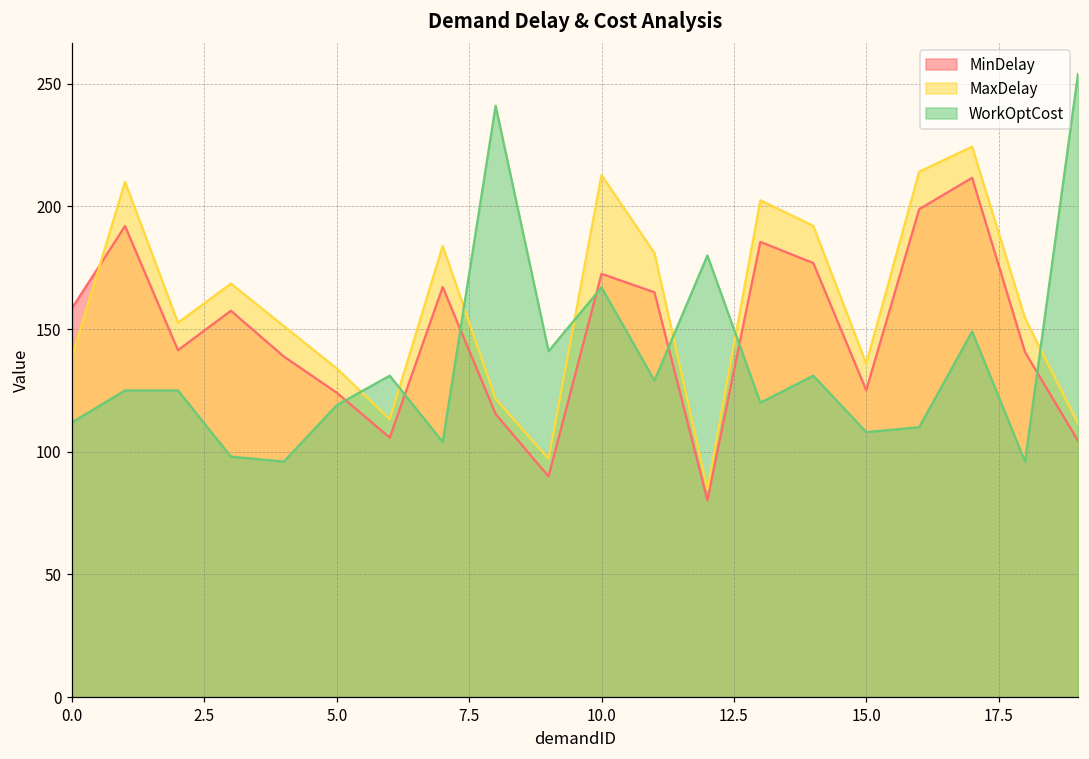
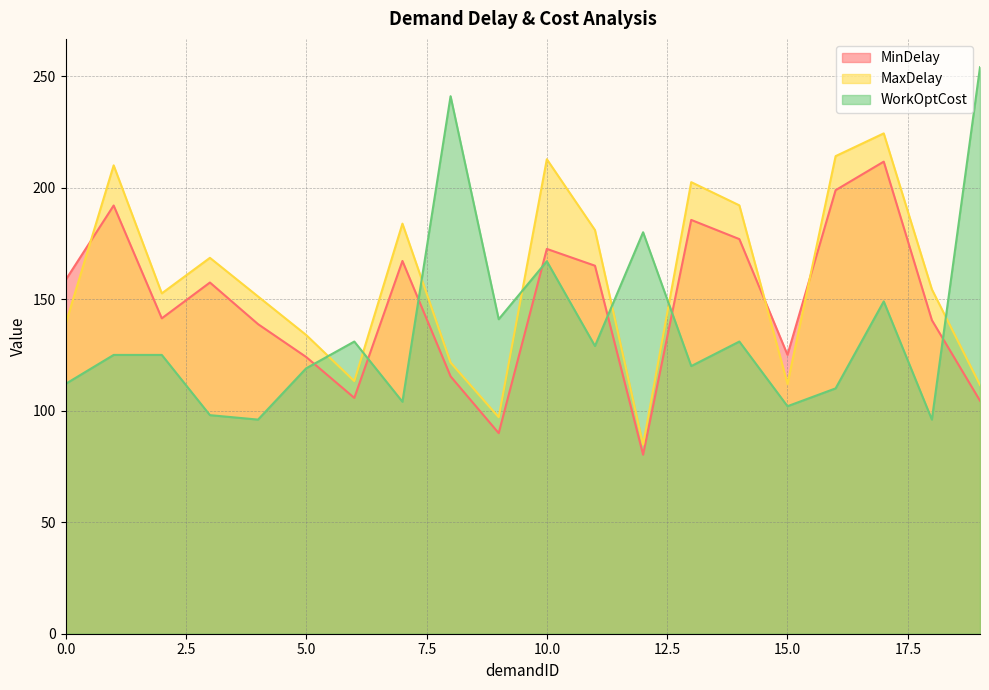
MaxDelay, 15.0: 136 -> 112
WorkOptCost, 15.0: 108 -> 102
